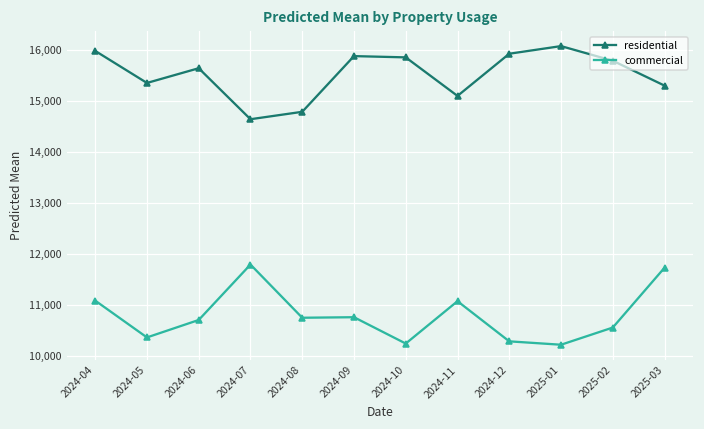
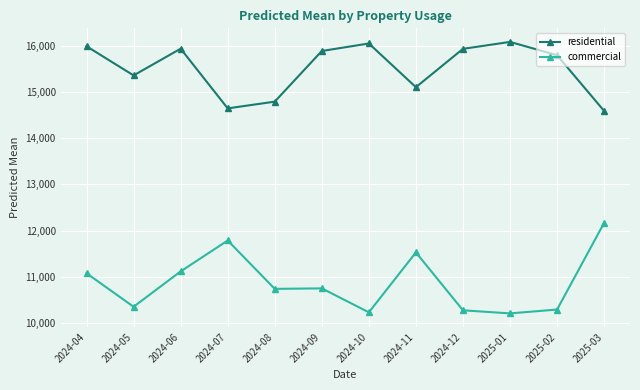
residential, 2024-06: 15,600 -> 15,900
commercial, 2024-06: 10,700 -> 11,100
residential, 2024-10: 15,900 -> 16,000
commercial, 2024-11: 11,100 -> 11,500
commercial, 2025-02: 10,600 -> 10,300
residential, 2025-03: 15,300 -> 14,600
commercial, 2025-03: 11,700 -> 12,200
